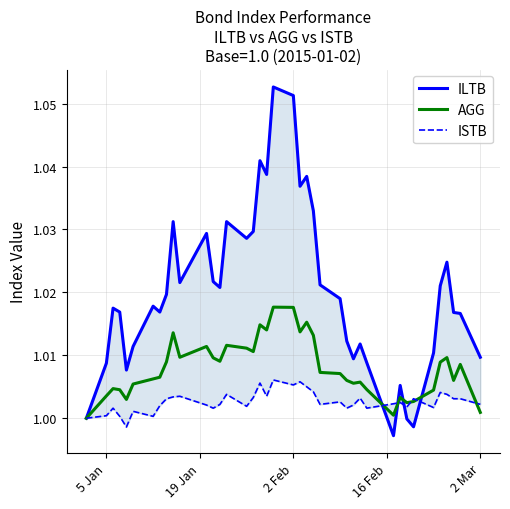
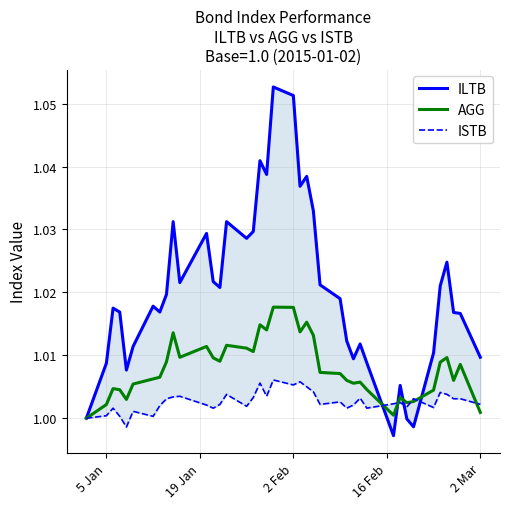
AGG, 5 Jan: 1.004 -> 1.002
